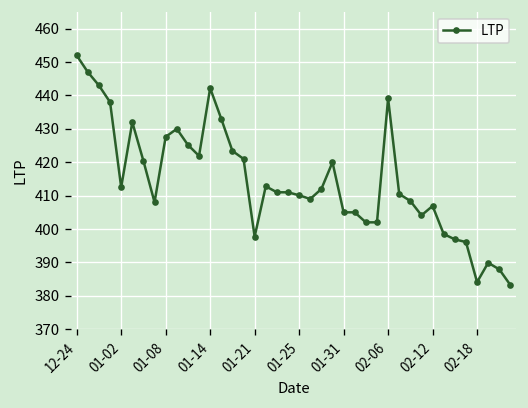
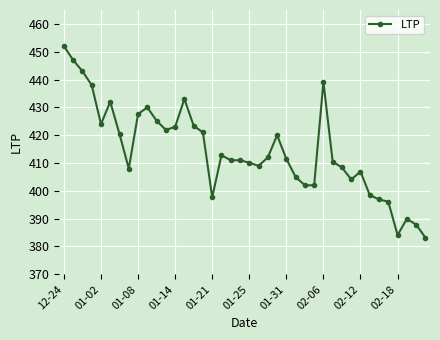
01-02: 413 -> 424
01-14: 442 -> 423
01-31: 405 -> 412
